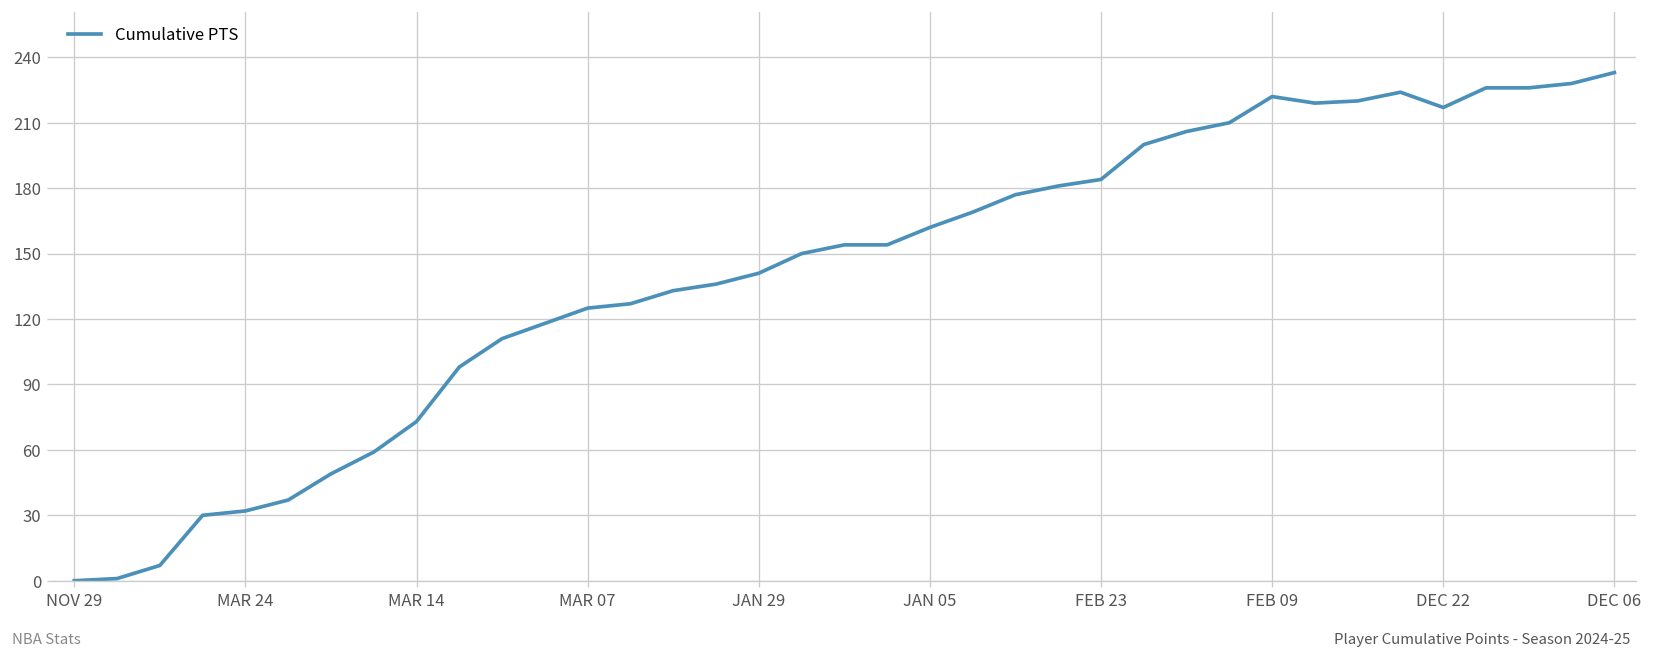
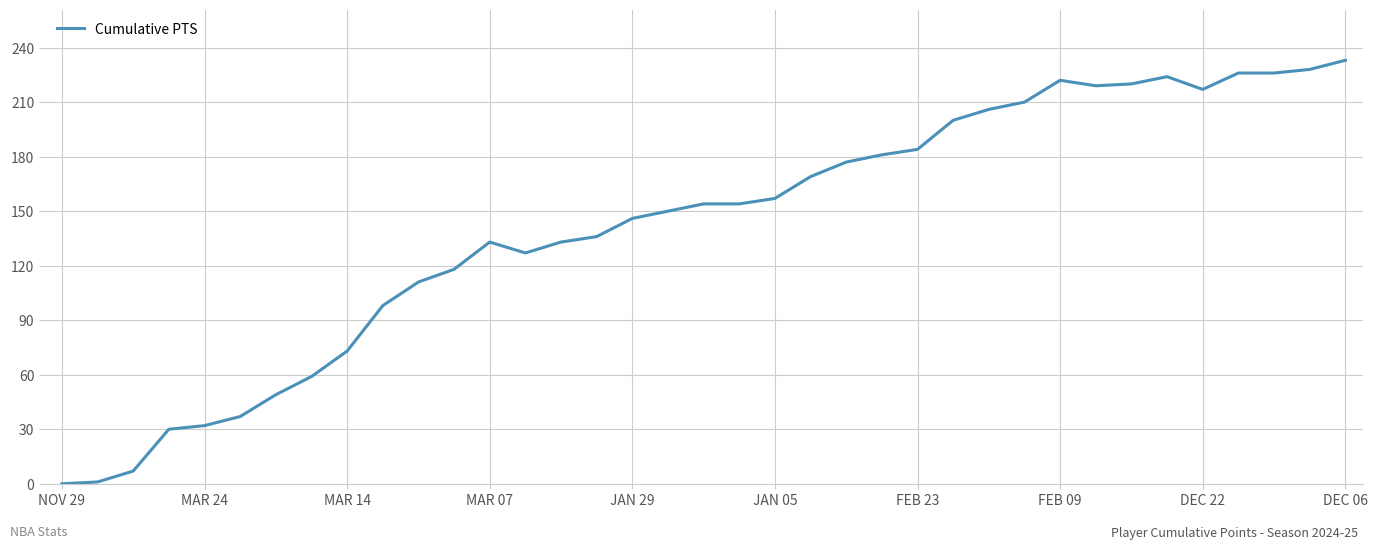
MAR 07: 125 -> 133
JAN 29: 141 -> 146
JAN 05: 162 -> 157
